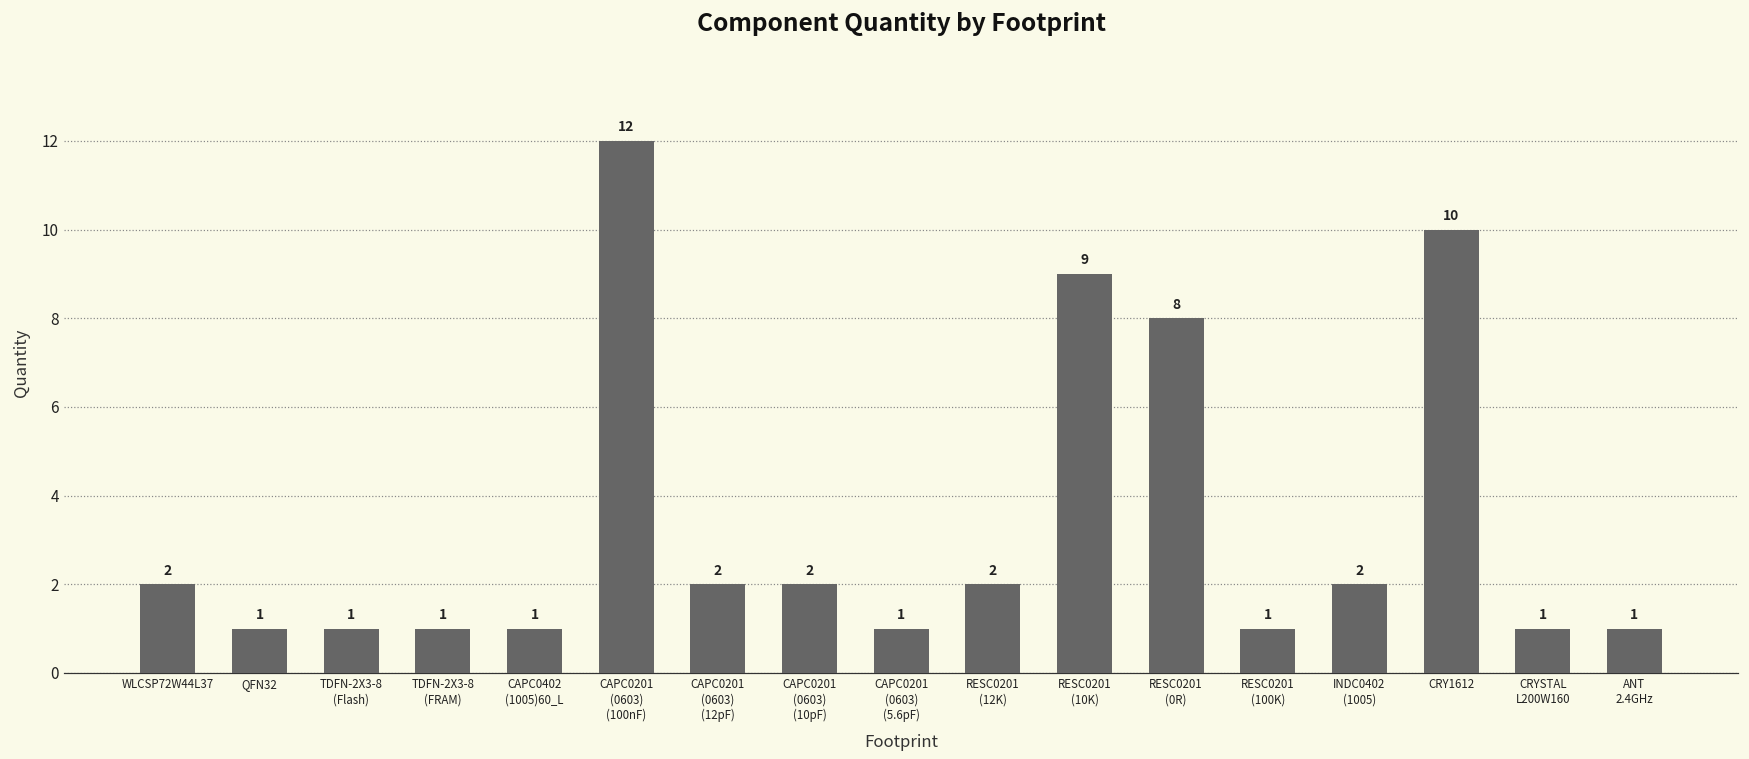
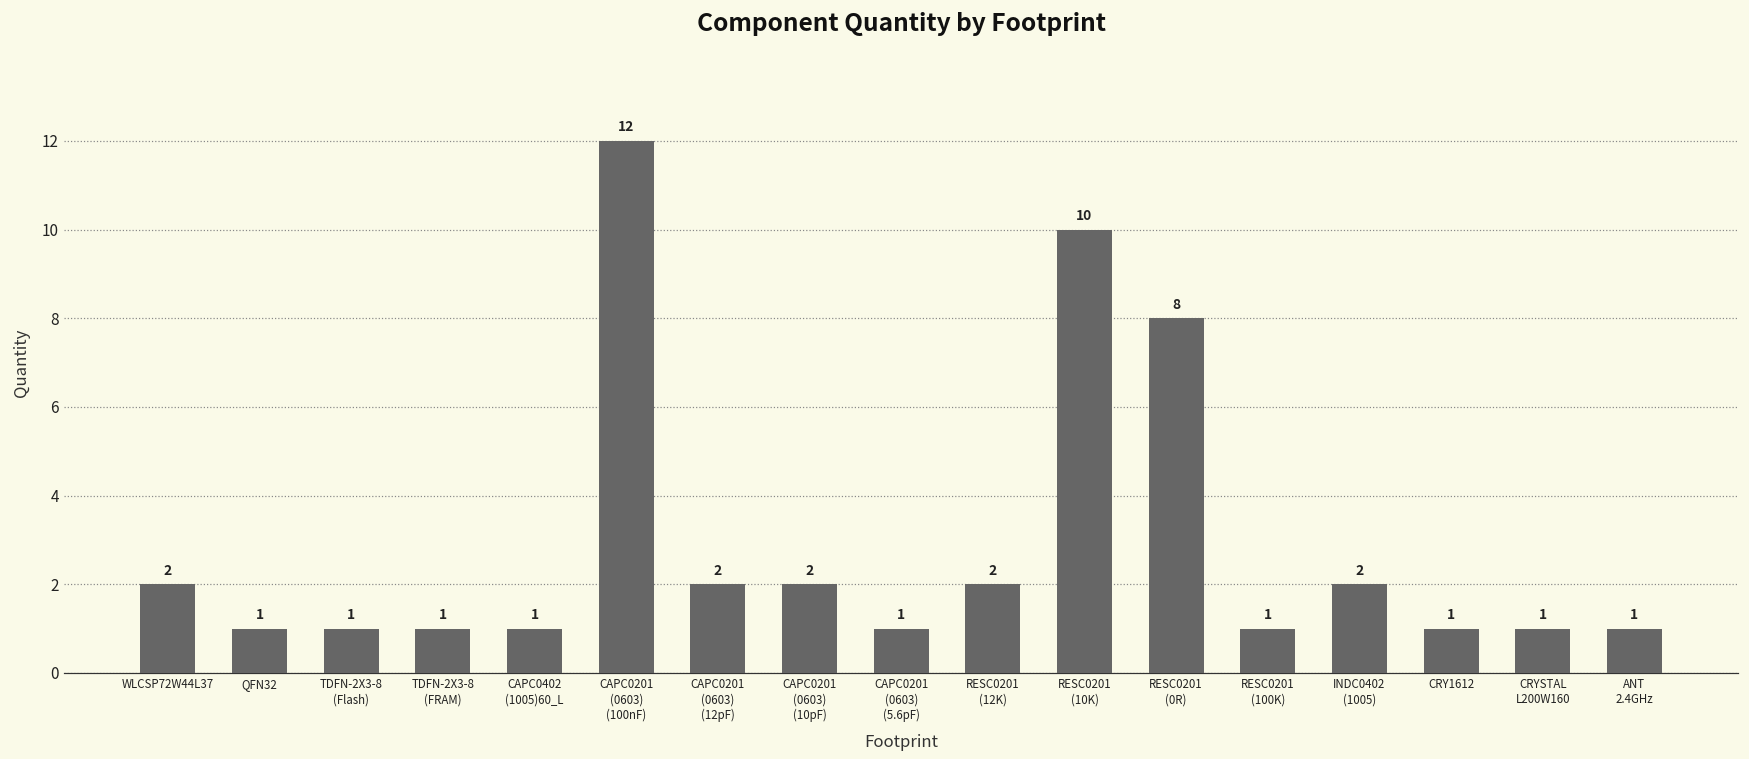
RESC0201 (10K): 9 -> 10
CRY1612: 10 -> 1
